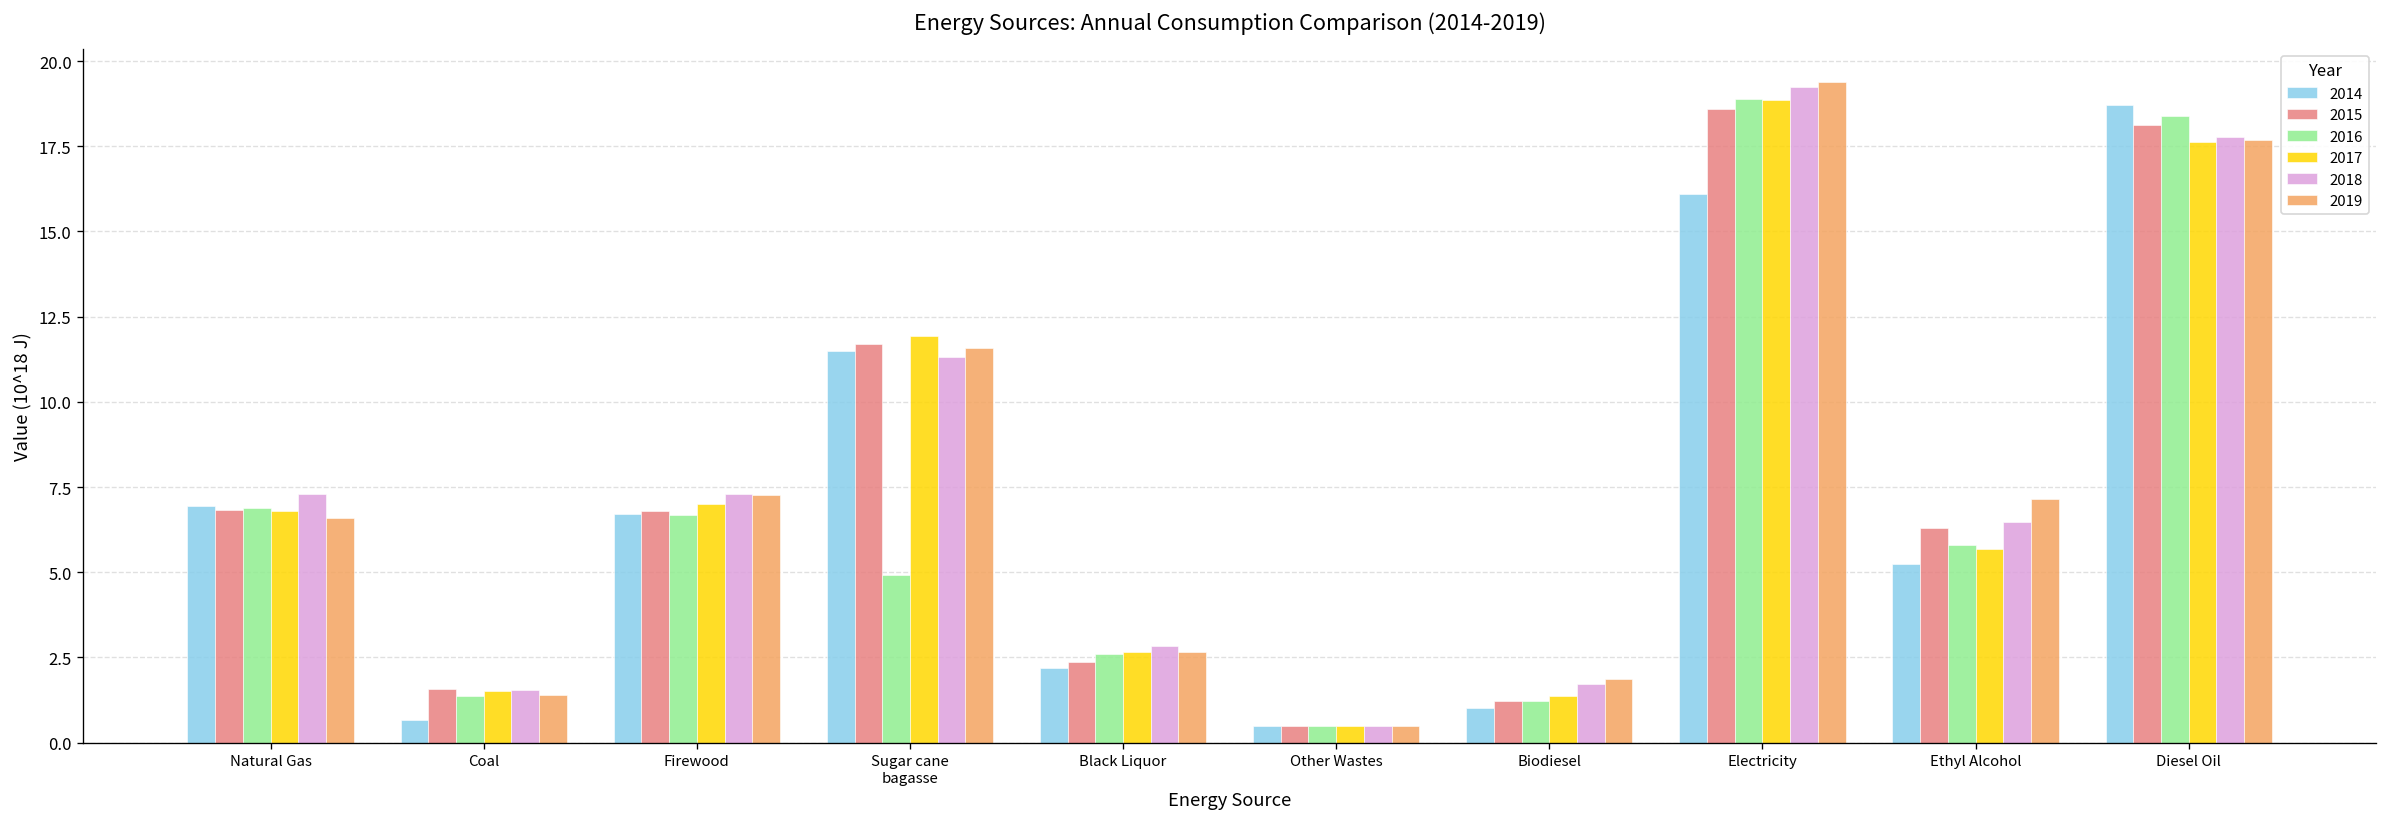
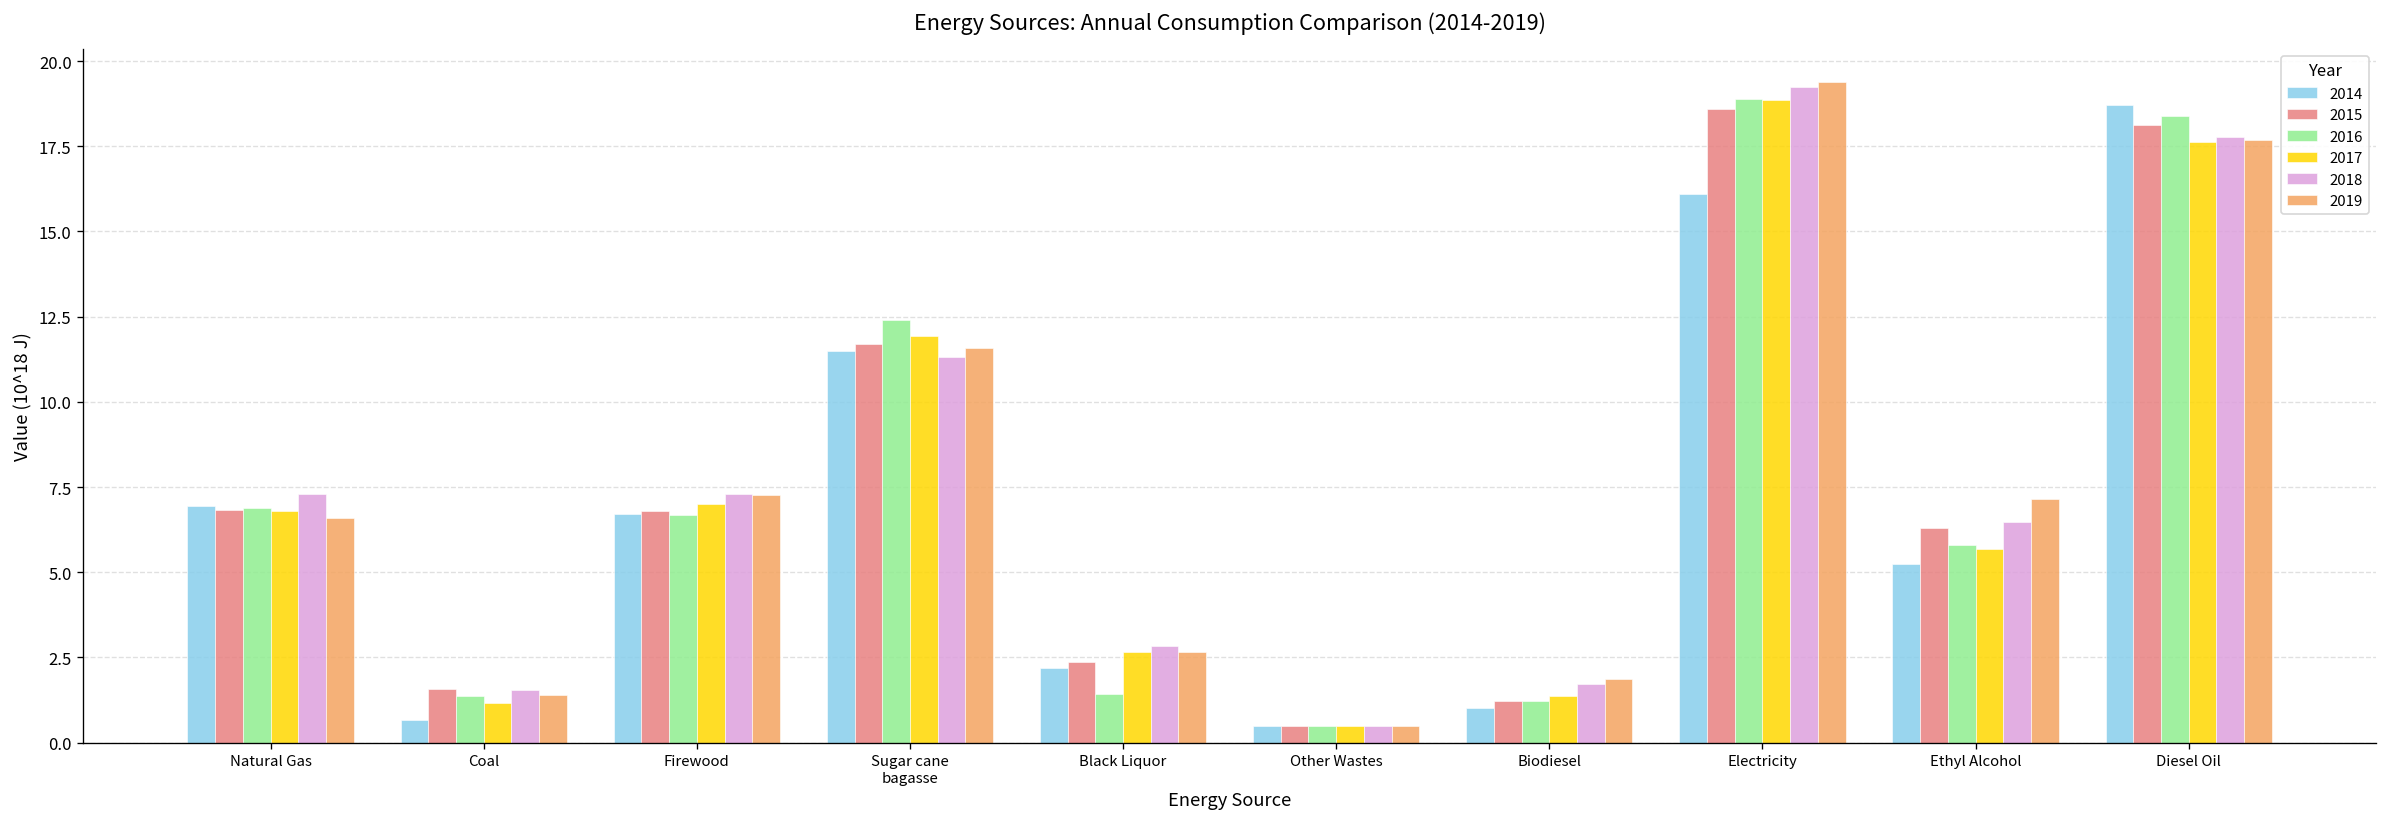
2017, Coal: 1.5 -> 1.2
2016, Sugar cane bagasse: 4.9 -> 12.4
2016, Black Liquor: 2.6 -> 1.4
